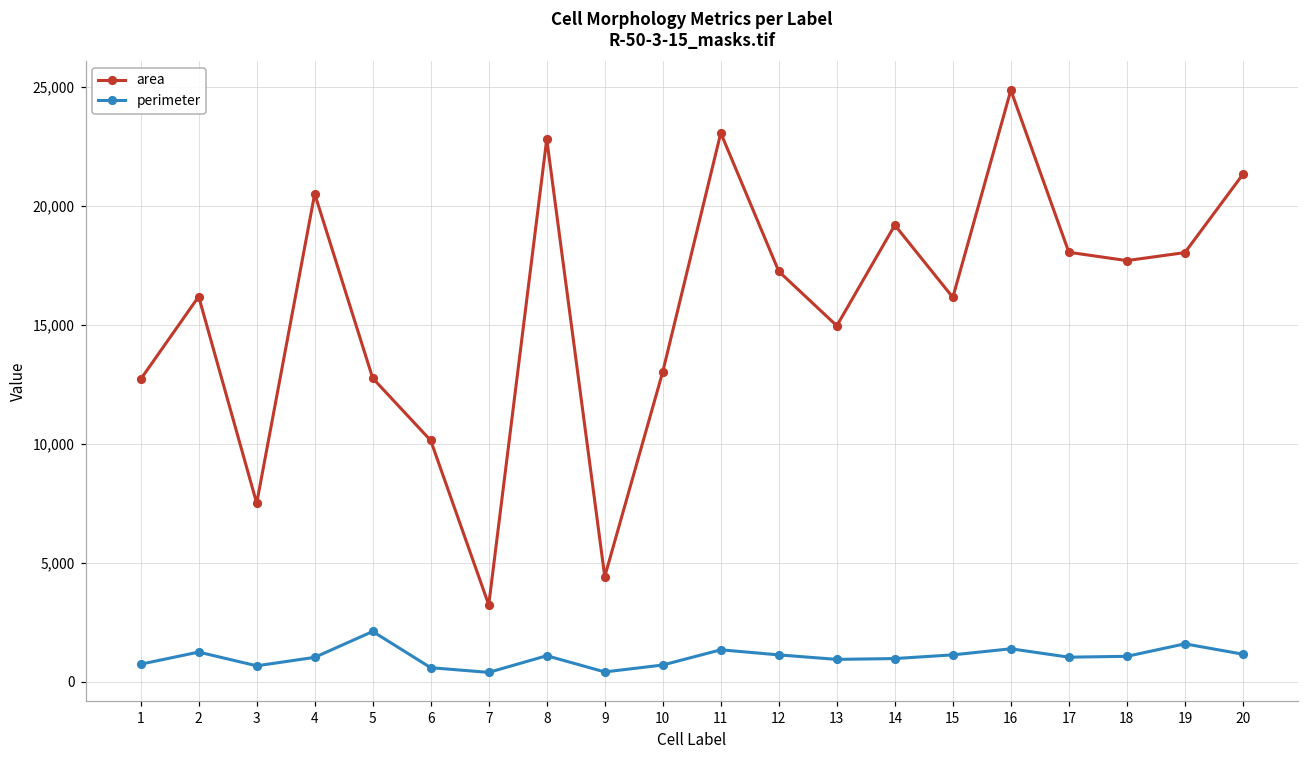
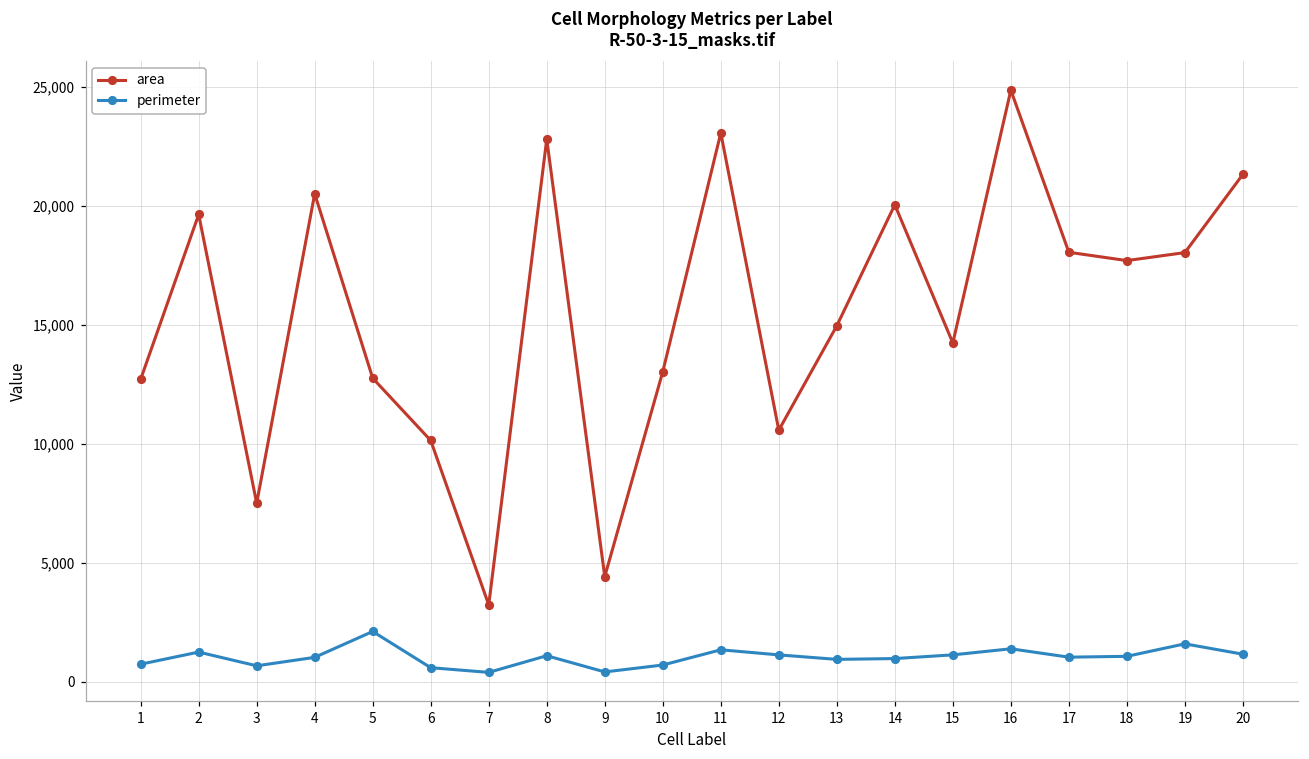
area, 2: 16,200 -> 19,600
area, 12: 17,200 -> 10,600
area, 14: 19,200 -> 20,000
area, 15: 16,100 -> 14,200
